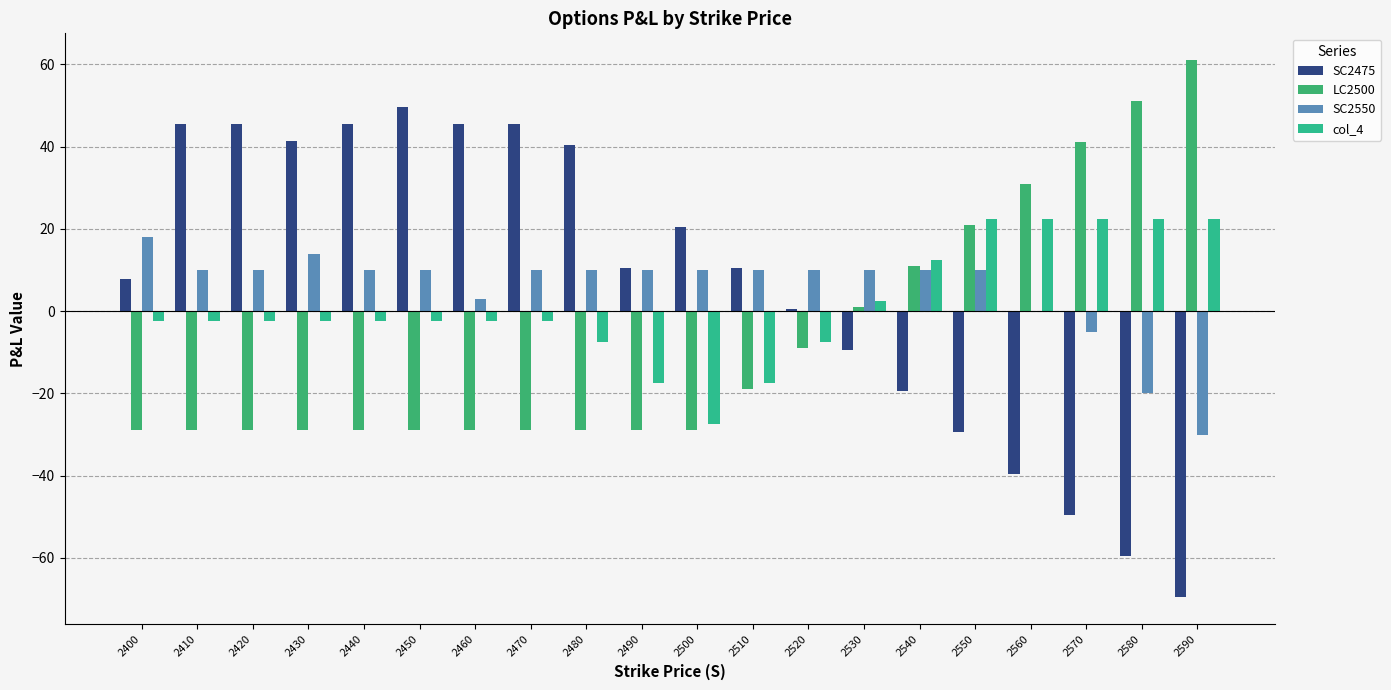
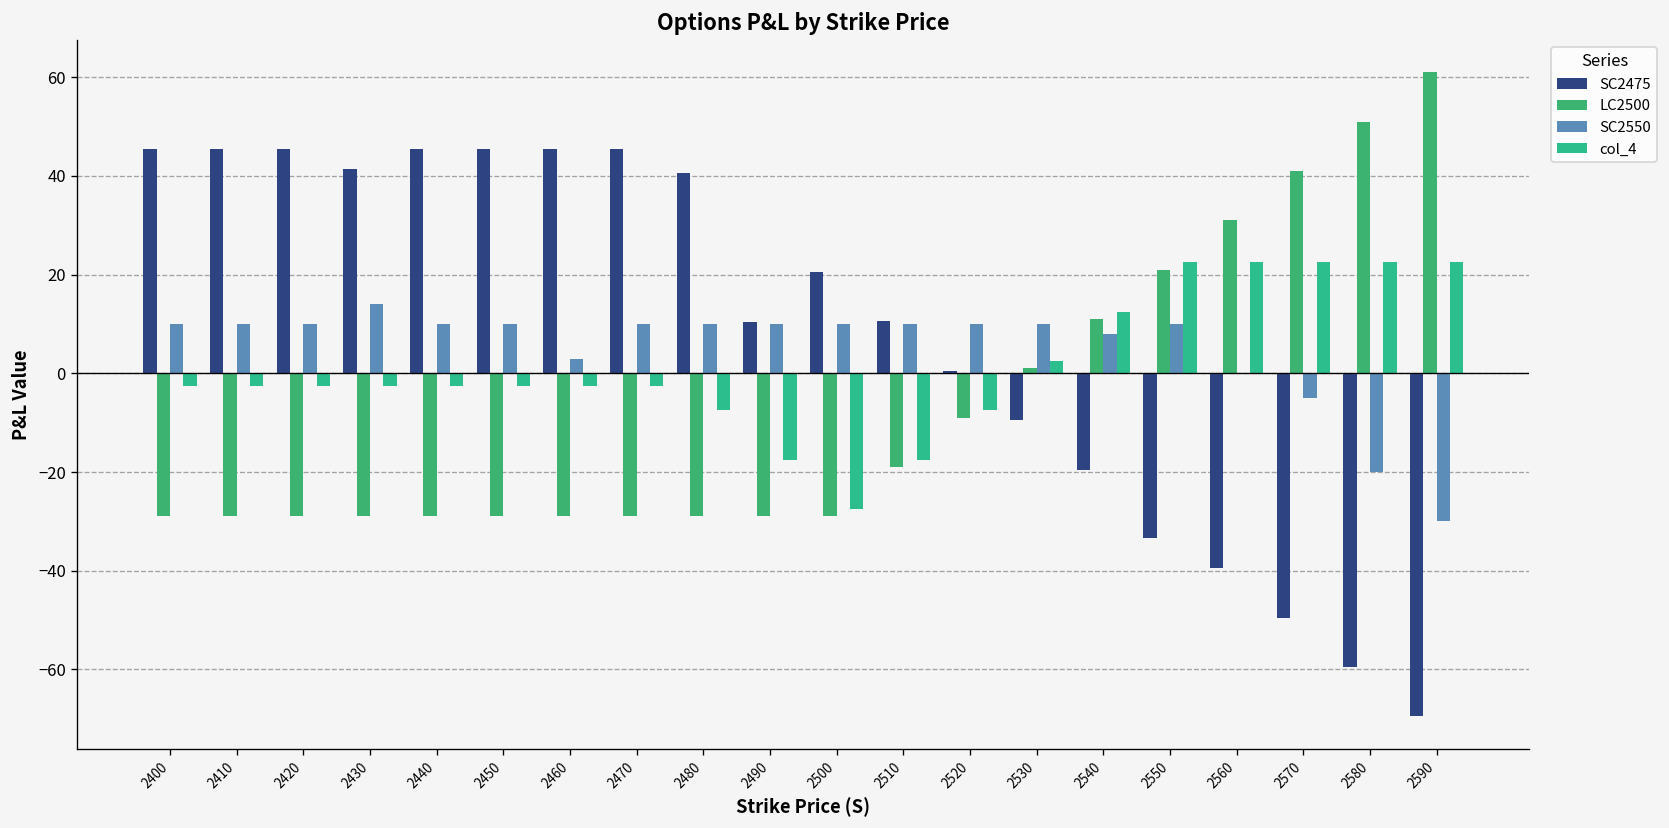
SC2475, 2400: 8 -> 46
SC2550, 2400: 18 -> 10
SC2475, 2450: 50 -> 46
SC2550, 2540: 10 -> 8
SC2475, 2550: -30 -> -33
